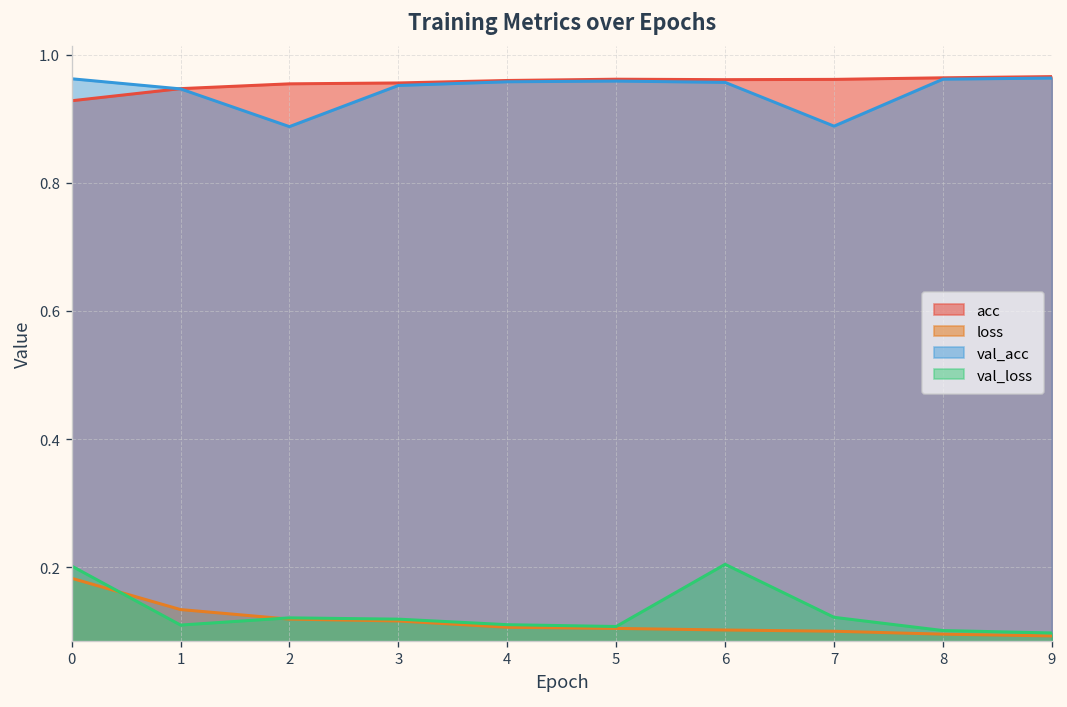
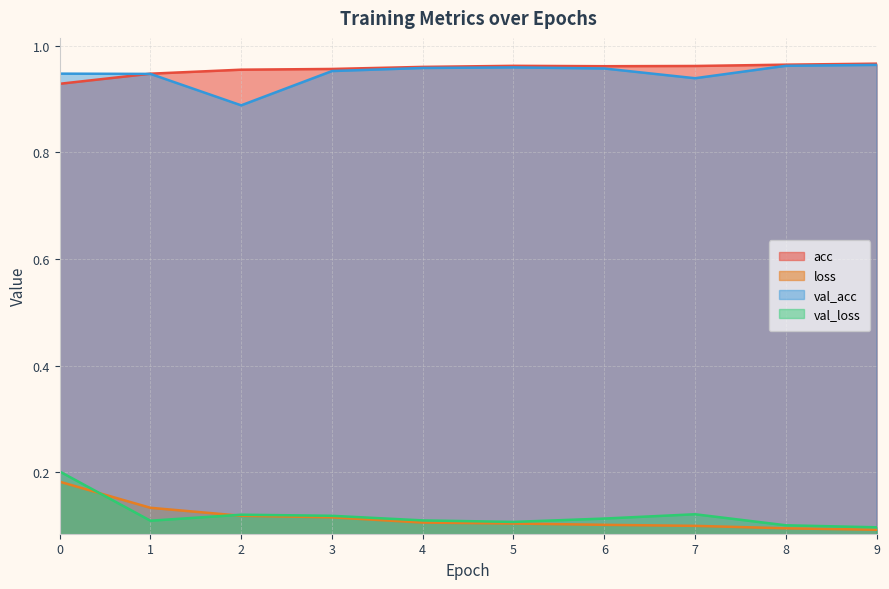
val_acc, 0: 0.96 -> 0.95
val_loss, 6: 0.20 -> 0.11
val_acc, 7: 0.89 -> 0.94
